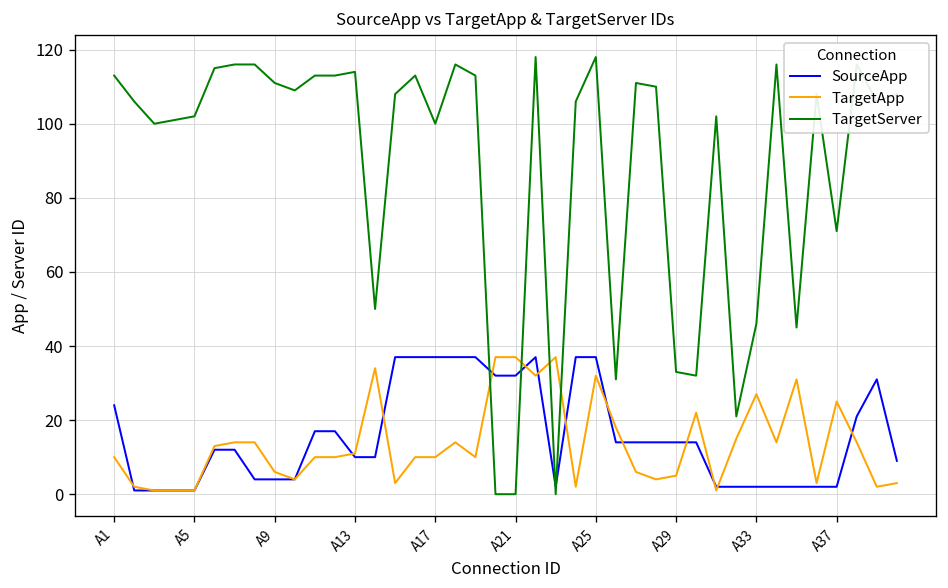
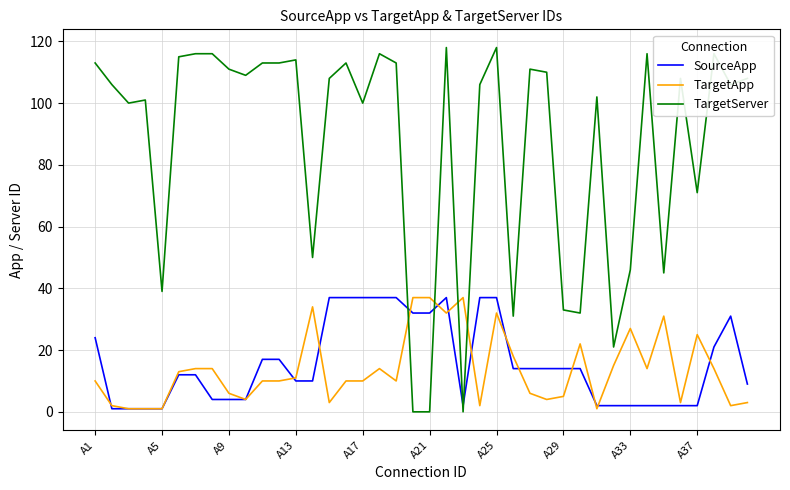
TargetServer, A5: 102 -> 39
